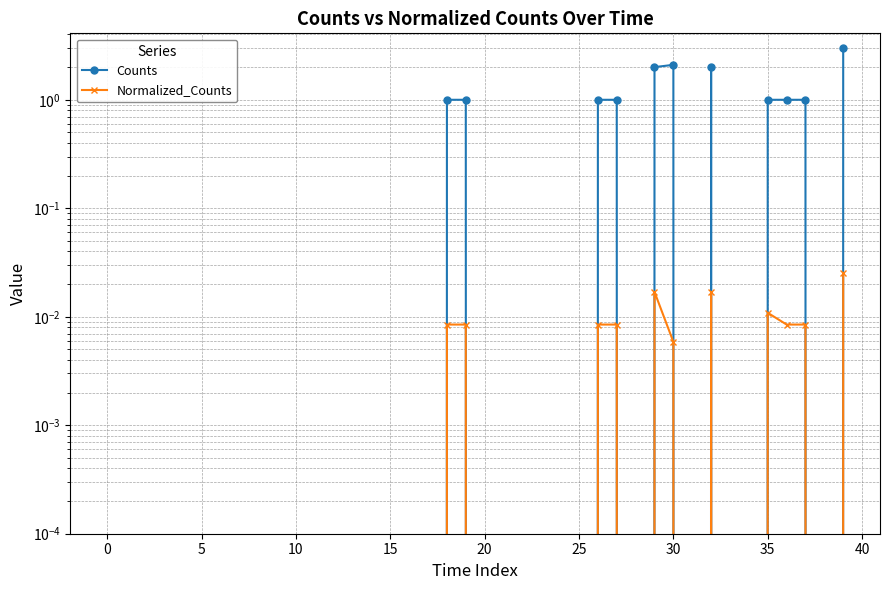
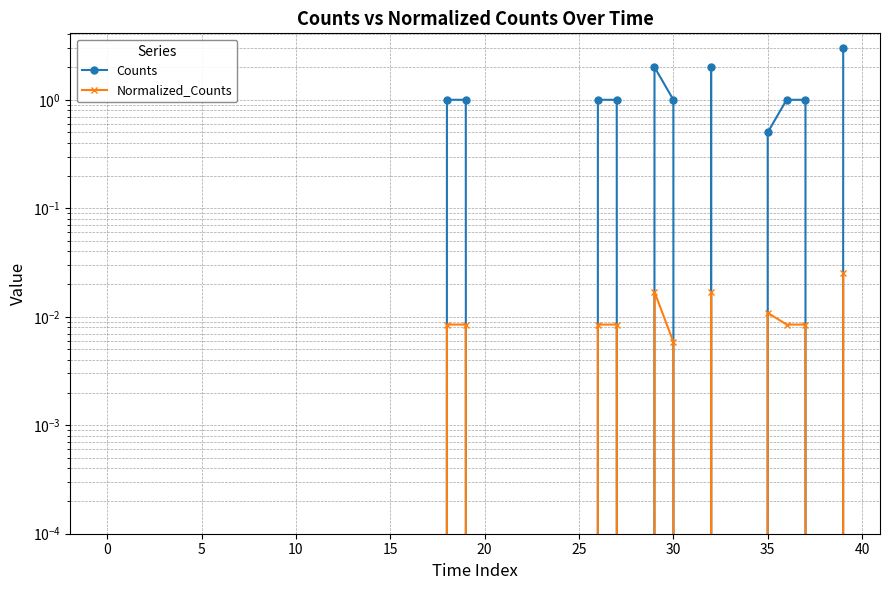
Counts, 30: 2.1 -> 1.0
Counts, 35: 1.0 -> 0.5
